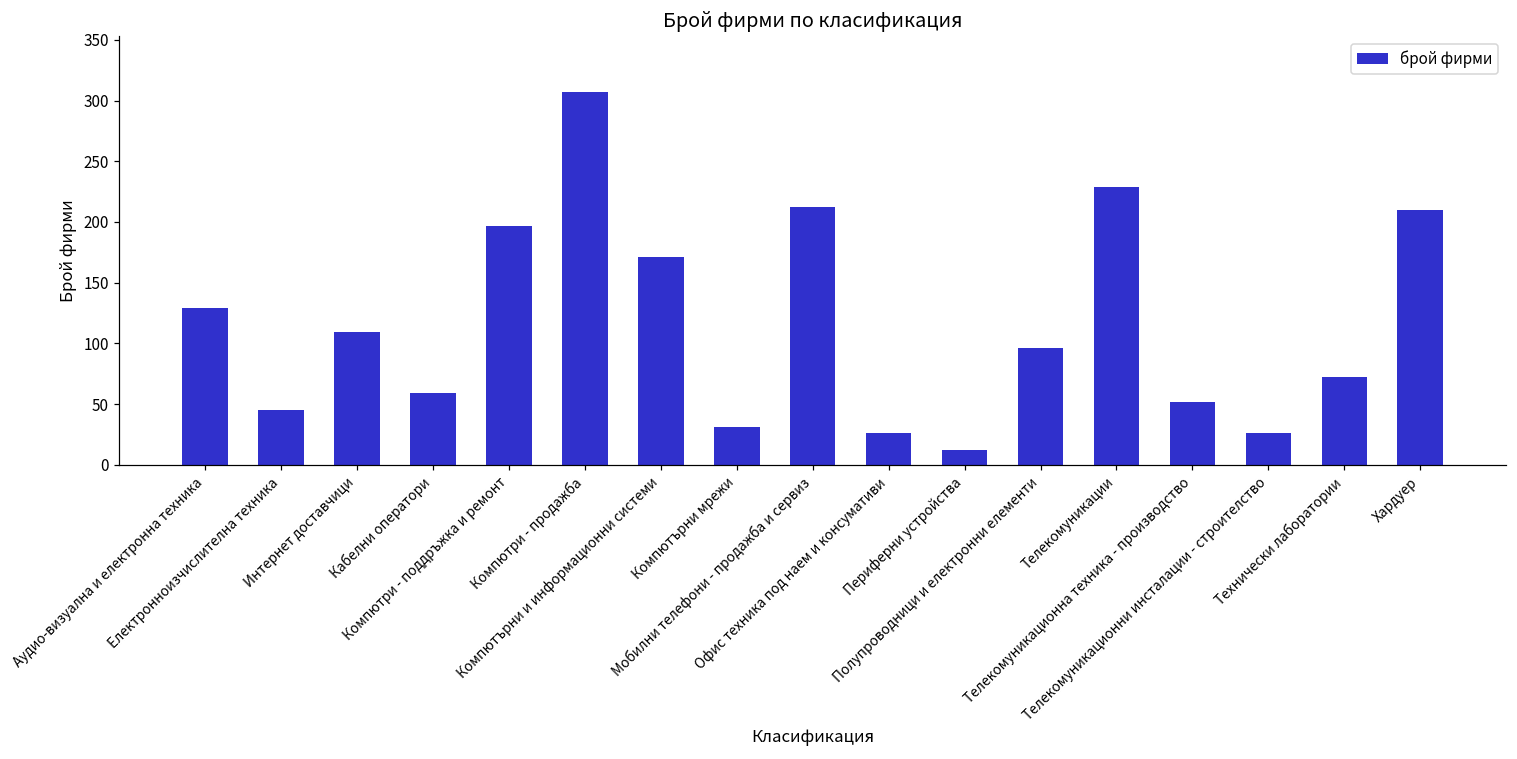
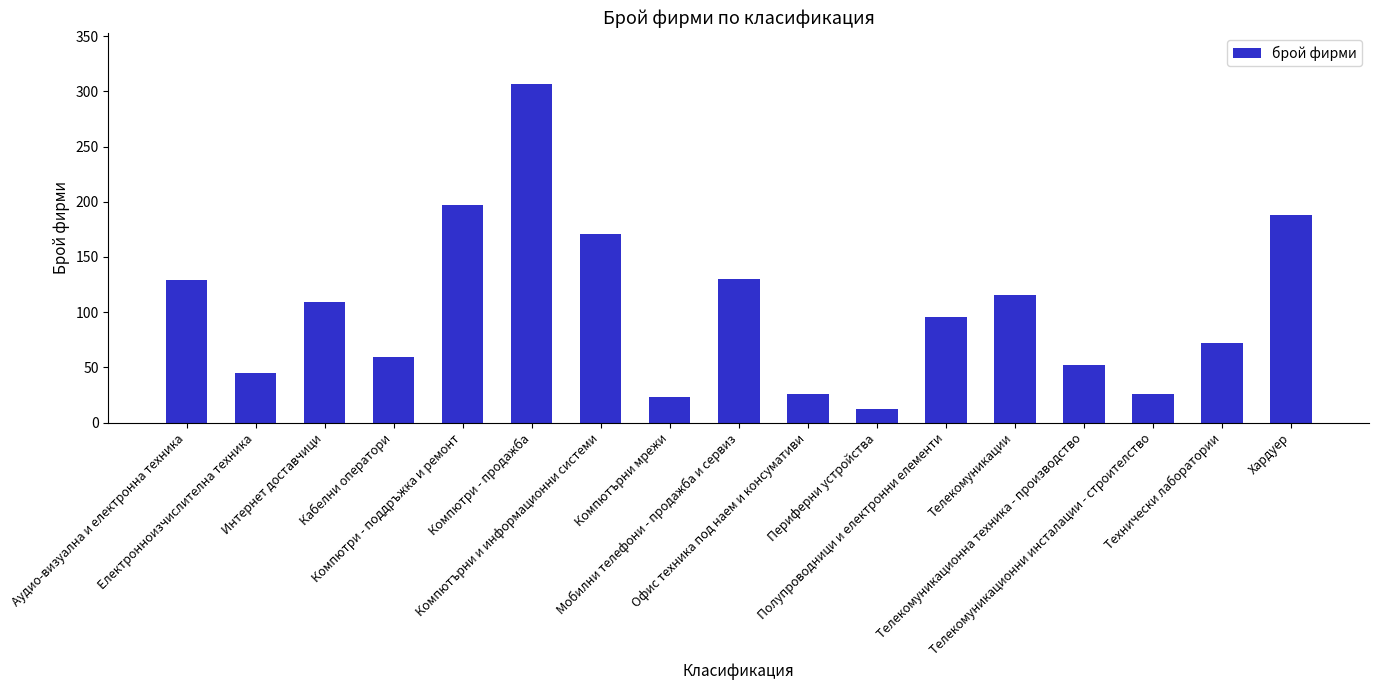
Компютърни мрежи: 31 -> 23
Мобилни телефони - продажба и сервиз: 212 -> 130
Телекомуникации: 229 -> 116
Хардуер: 210 -> 188
